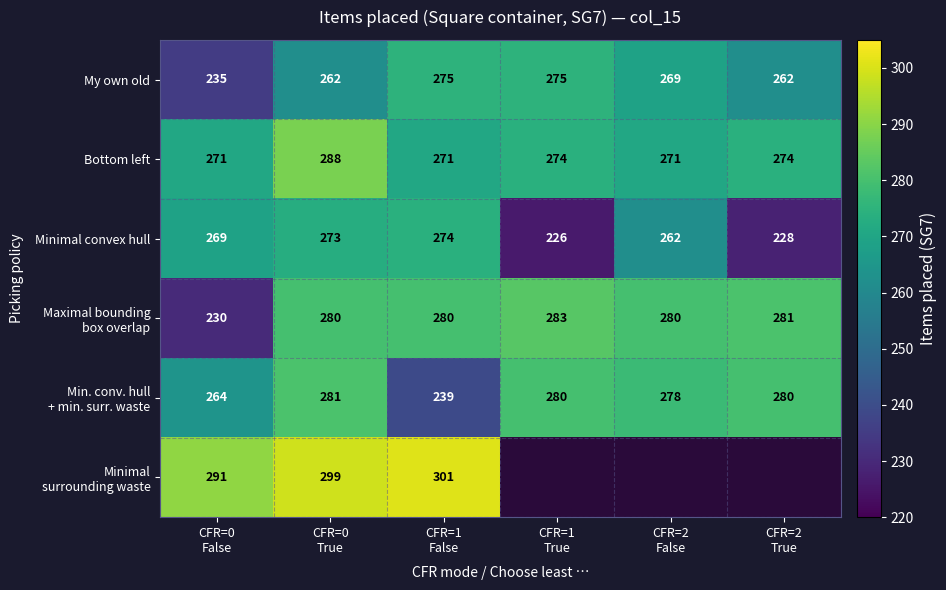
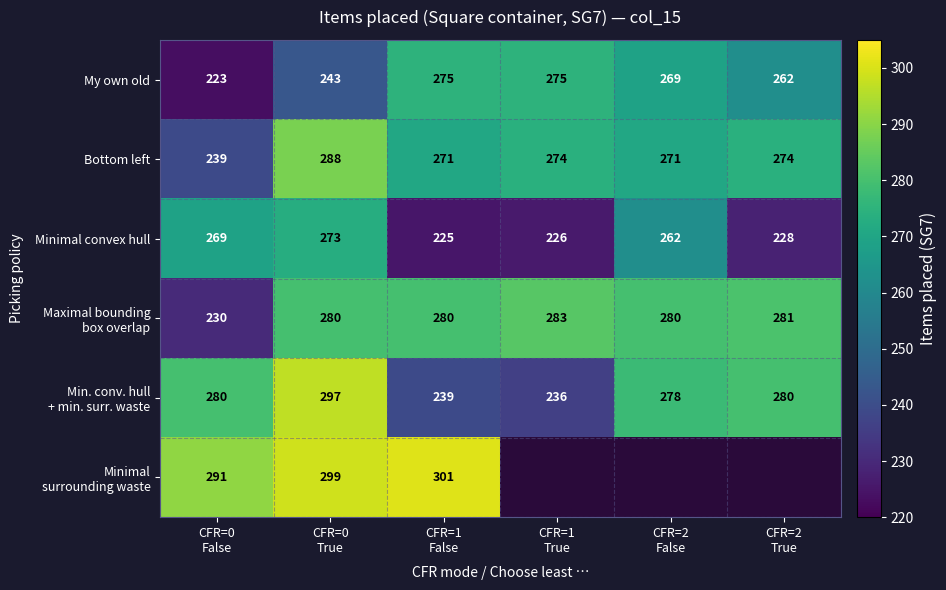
My own old, CFR=0 False: 235 -> 223
My own old, CFR=0 True: 262 -> 243
Bottom left, CFR=0 False: 271 -> 239
Minimal convex hull, CFR=1 False: 274 -> 225
Min. conv. hull + min. surr. waste, CFR=0 False: 264 -> 280
Min. conv. hull + min. surr. waste, CFR=0 True: 281 -> 297
Min. conv. hull + min. surr. waste, CFR=1 True: 280 -> 236
